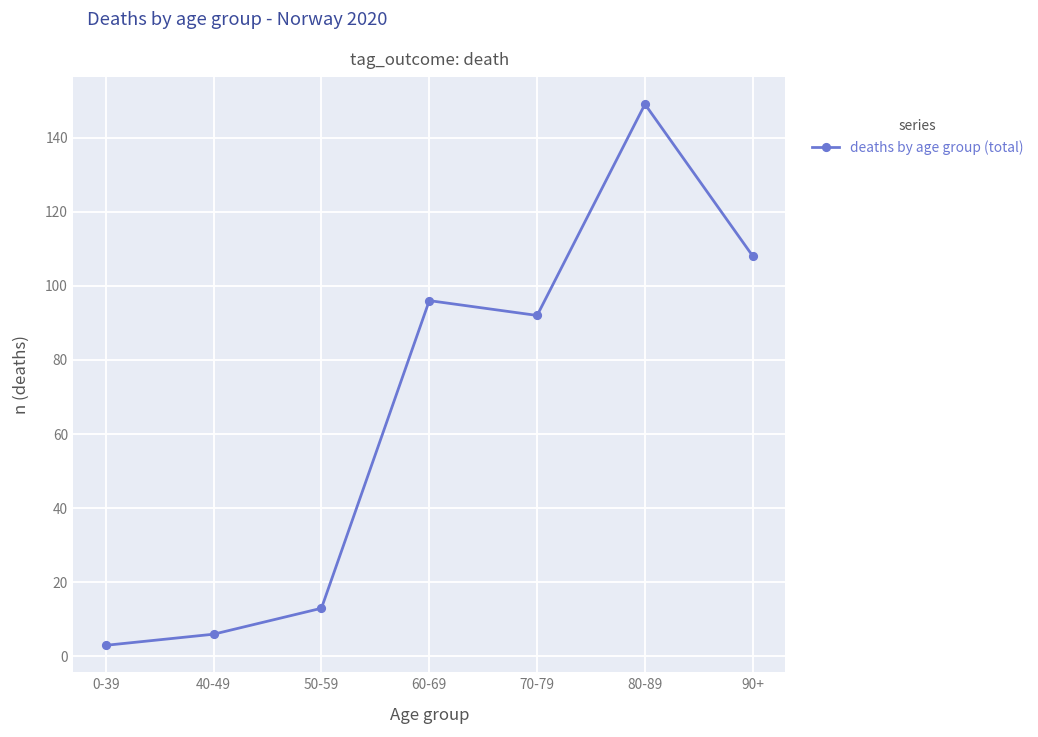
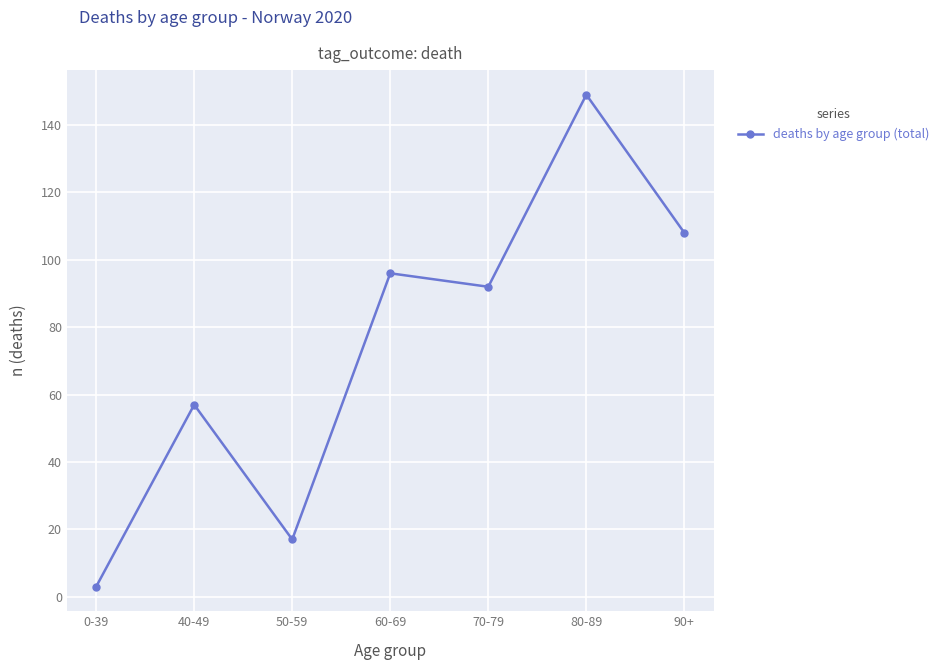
40-49: 6 -> 57
50-59: 13 -> 17
